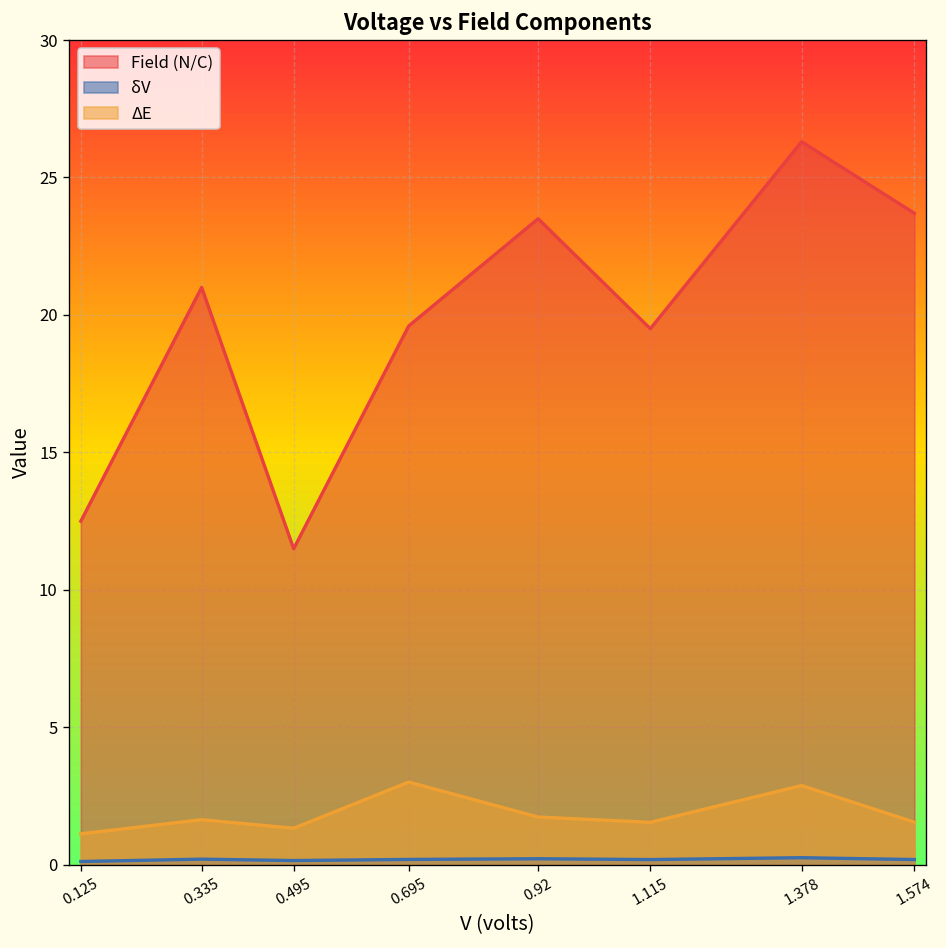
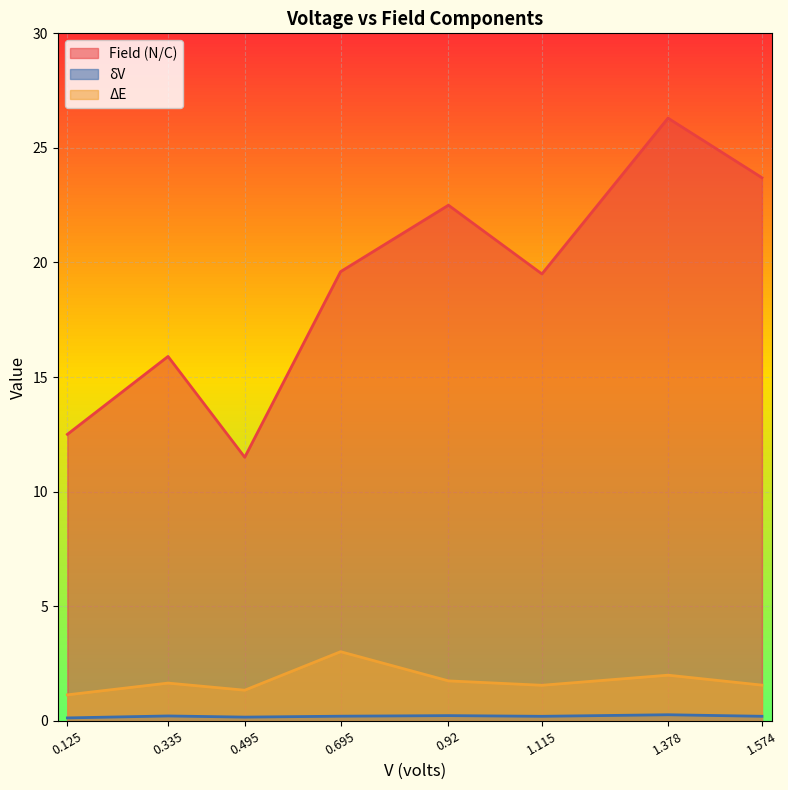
Field (N/C), 0.335: 21.0 -> 15.9
Field (N/C), 0.92: 23.5 -> 22.5
ΔE, 1.378: 2.9 -> 2.0
